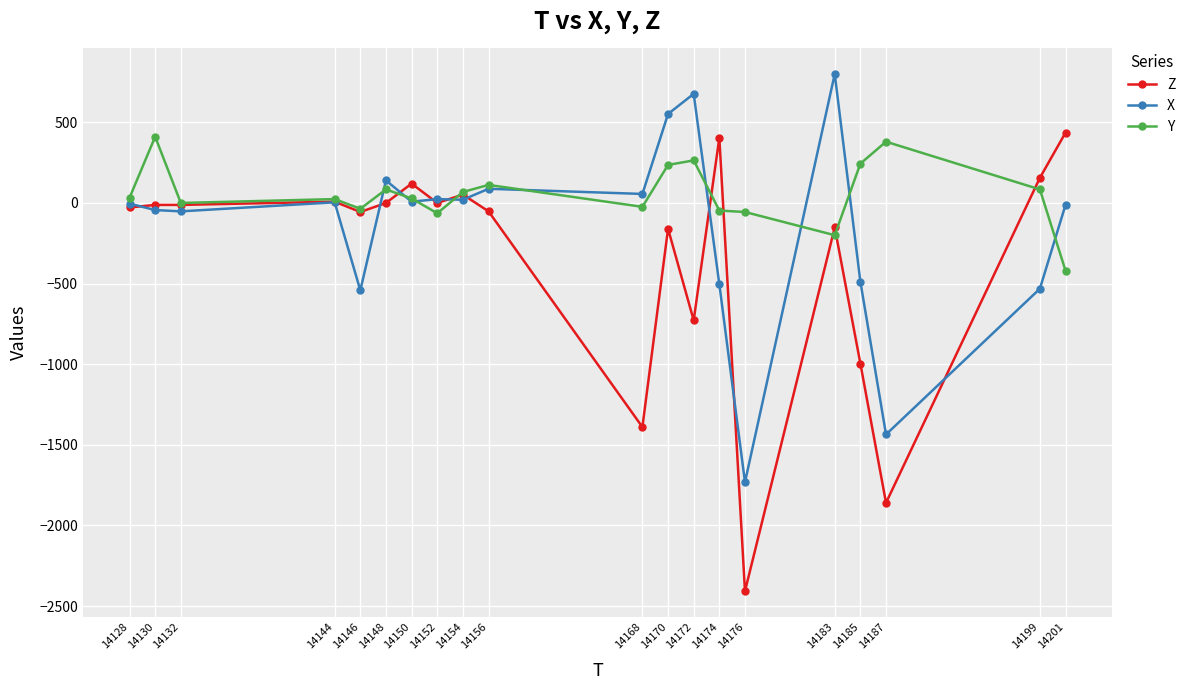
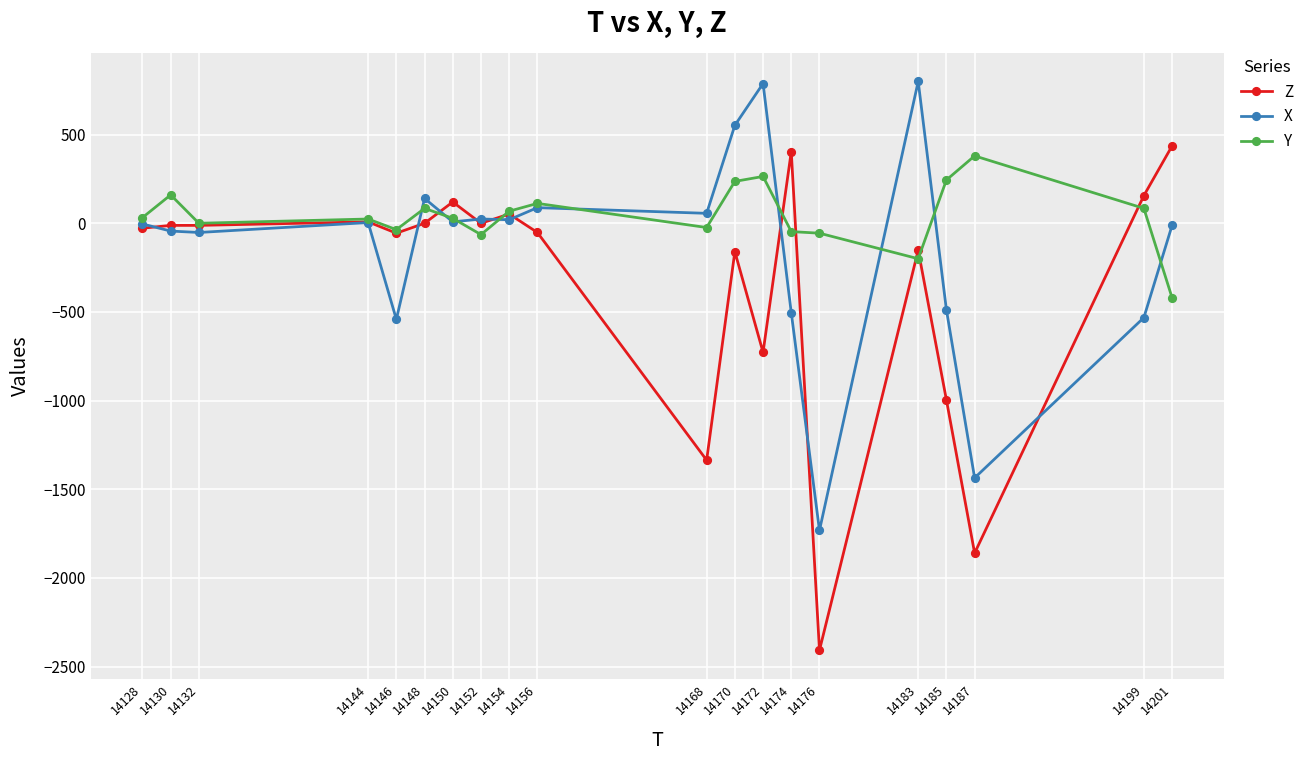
Y, 14130: 410 -> 160
Z, 14168: -1390 -> -1340
X, 14172: 680 -> 790
